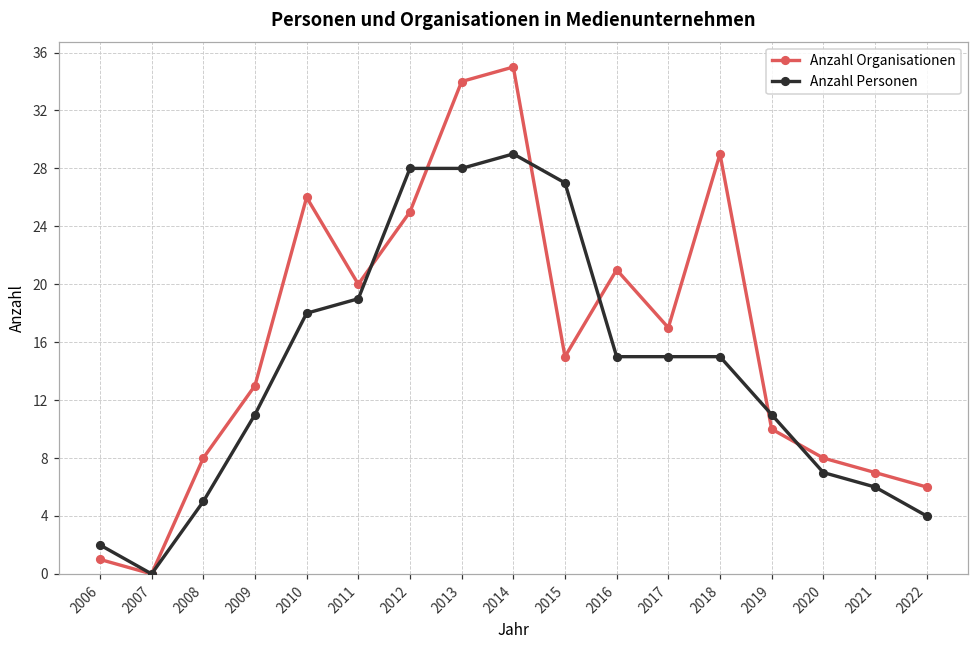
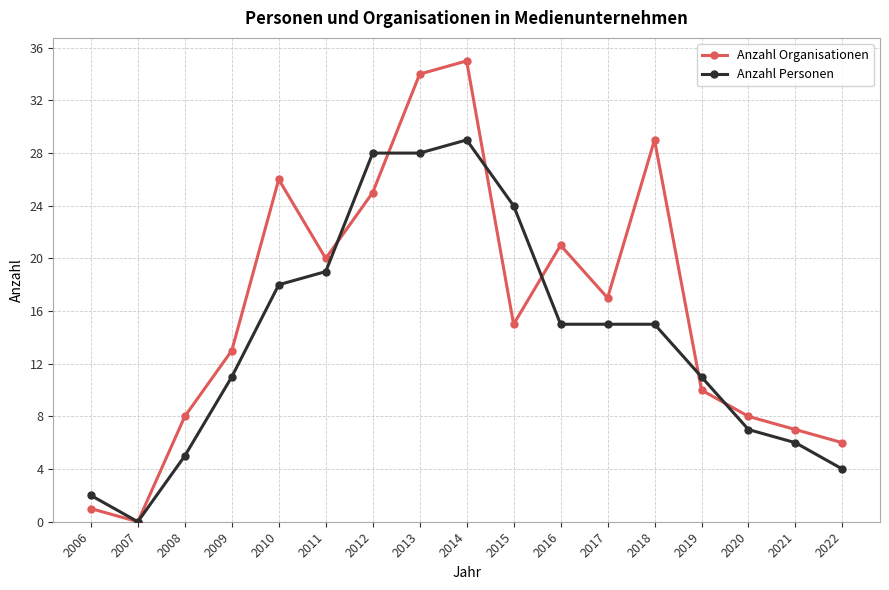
Anzahl Personen, 2015: 27 -> 24
